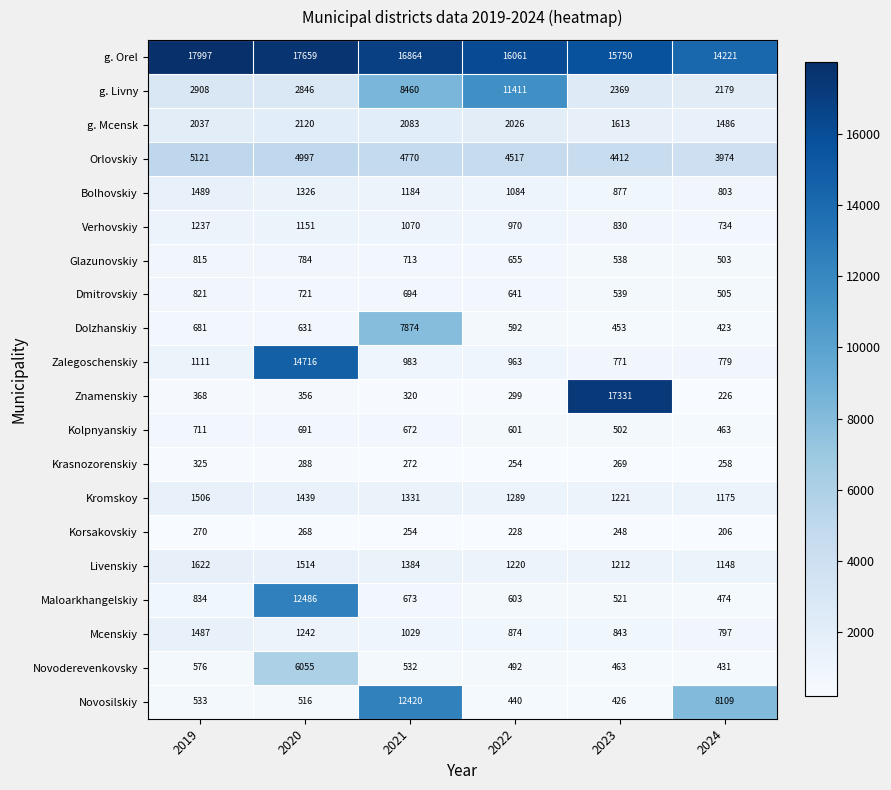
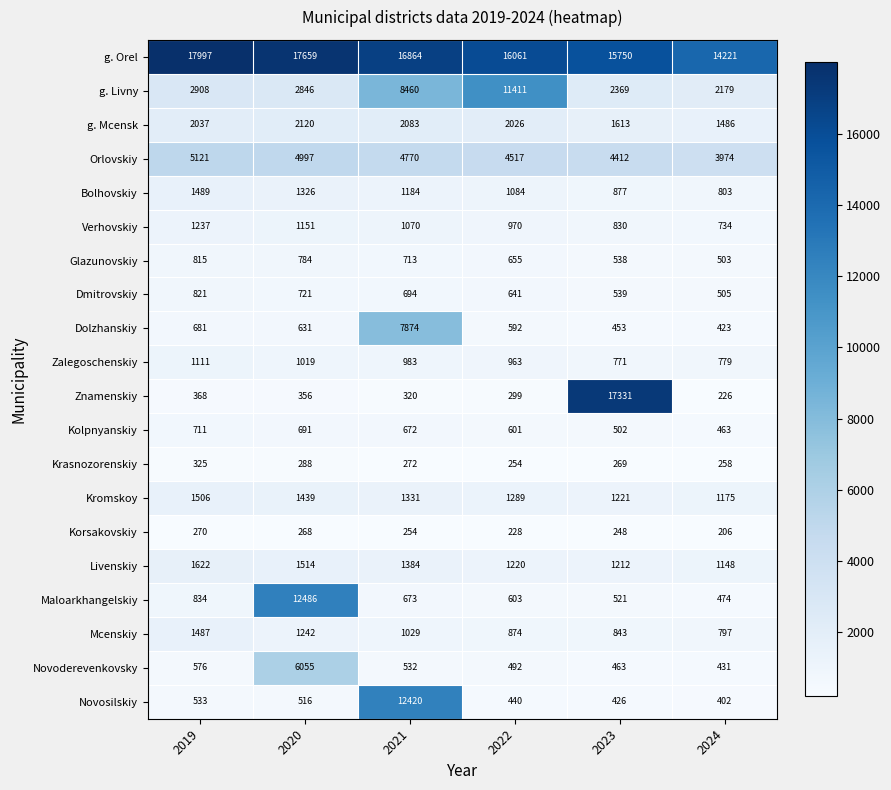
Zalegoschenskiy, 2020: 14716 -> 1019
Novosilskiy, 2024: 8109 -> 402
